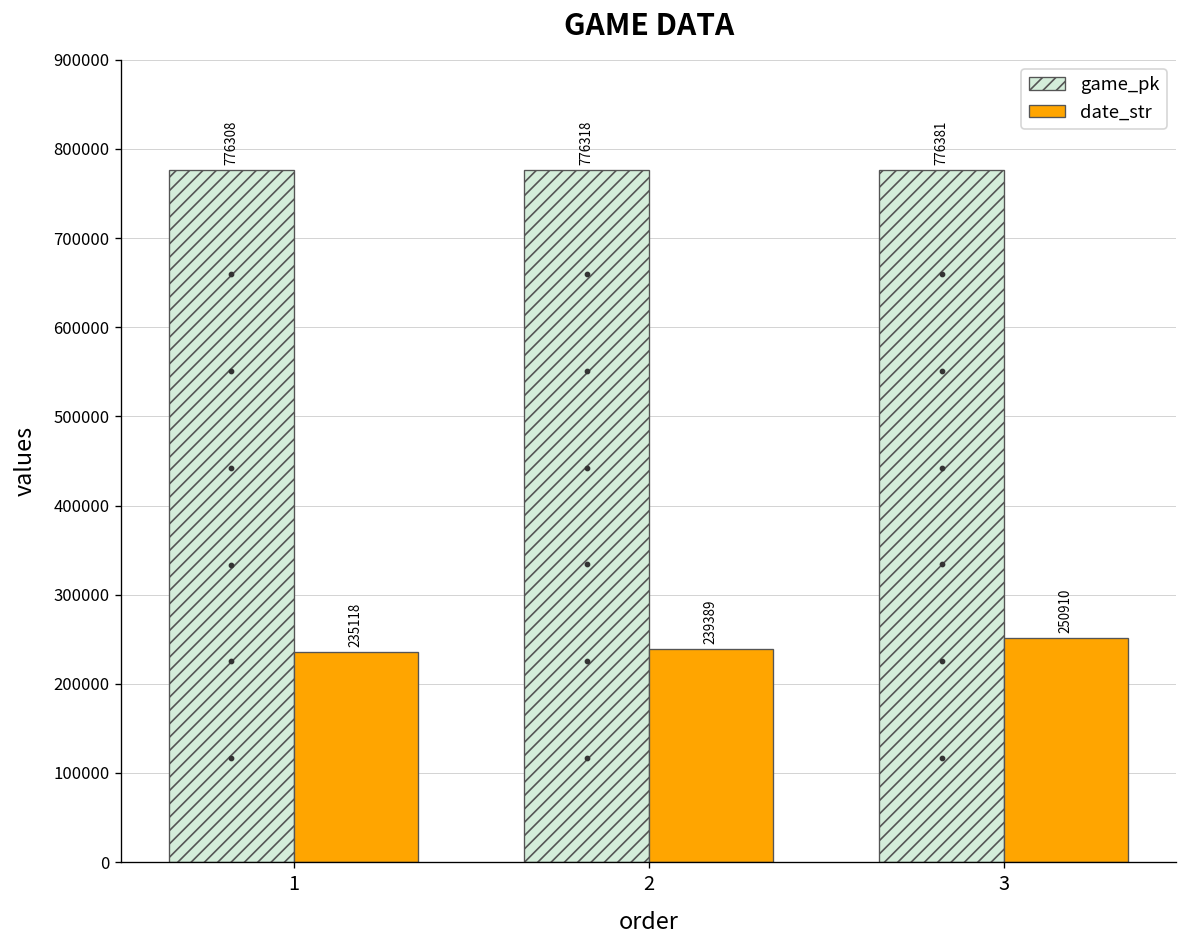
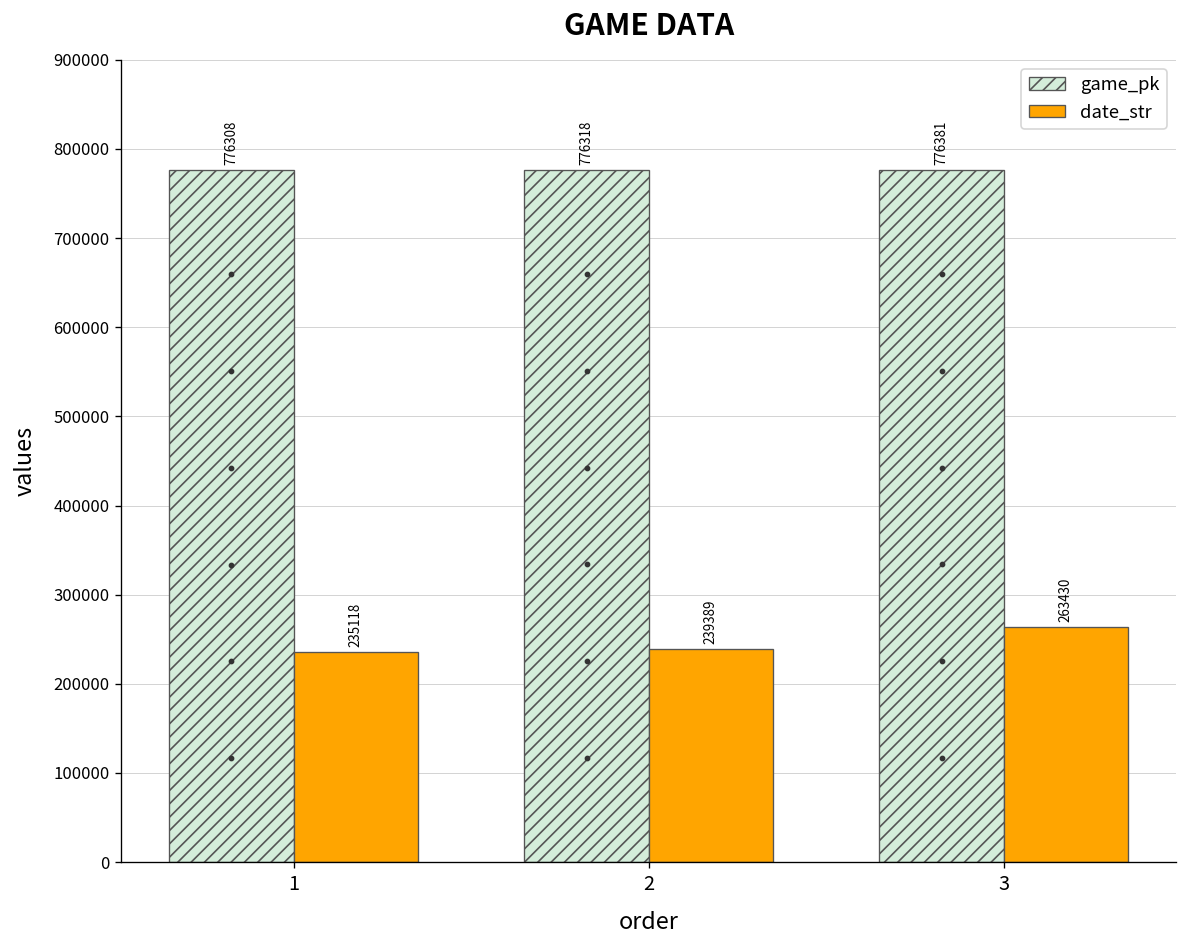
date_str, 3: 250910 -> 263430
